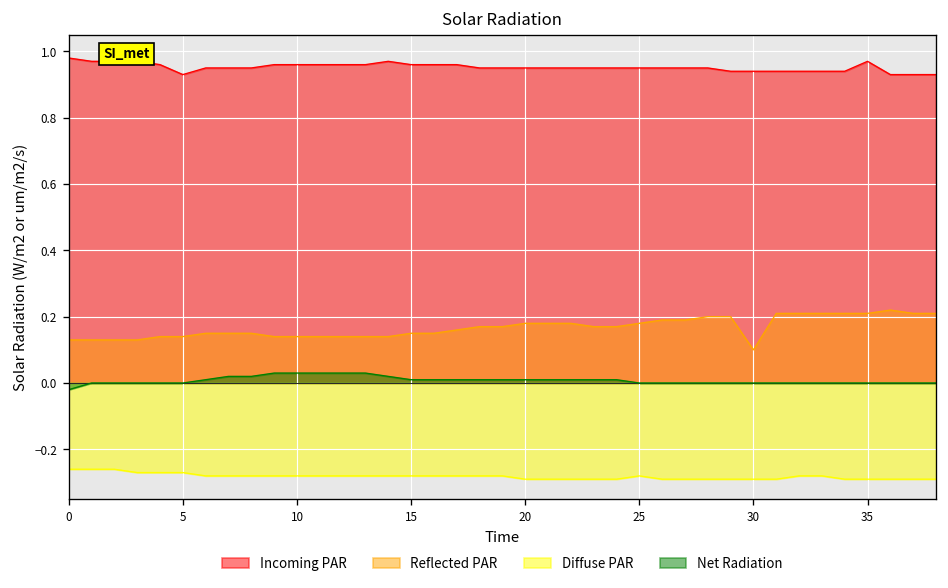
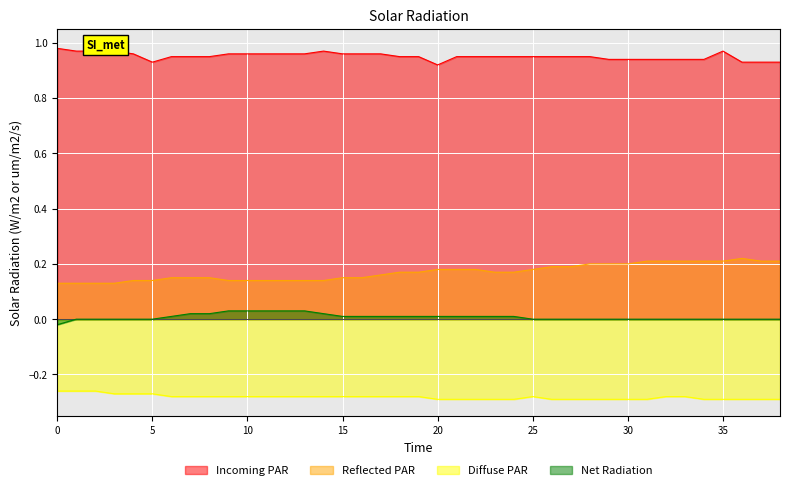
Incoming PAR, 20: 0.95 -> 0.92
Reflected PAR, 30: 0.1 -> 0.2
